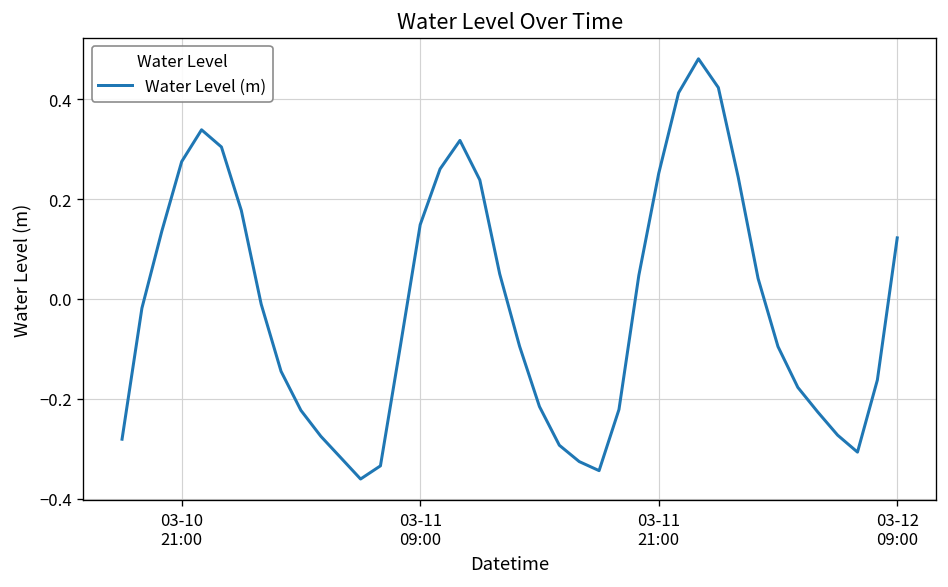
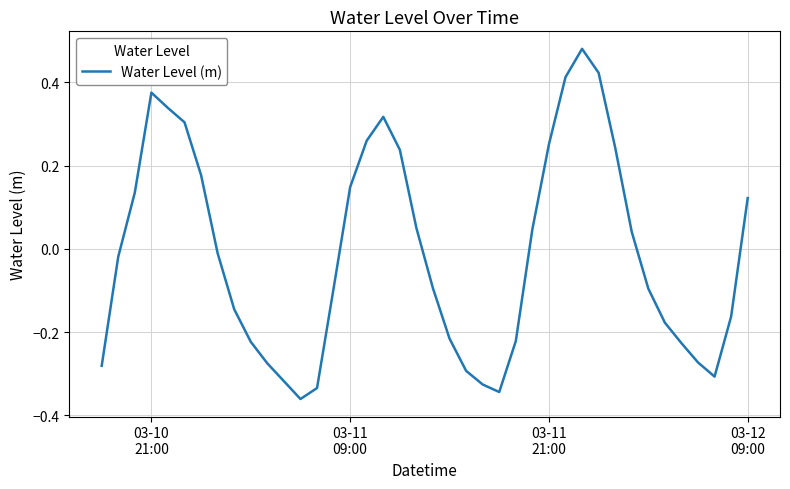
03-10 21:00: 0.27 -> 0.38
